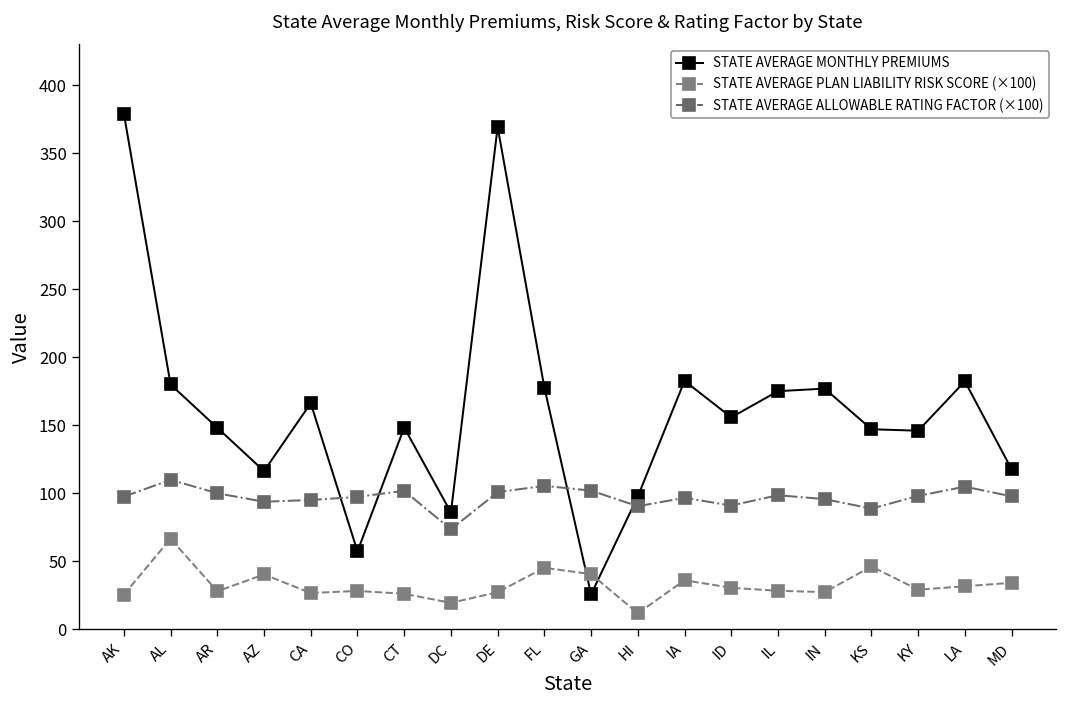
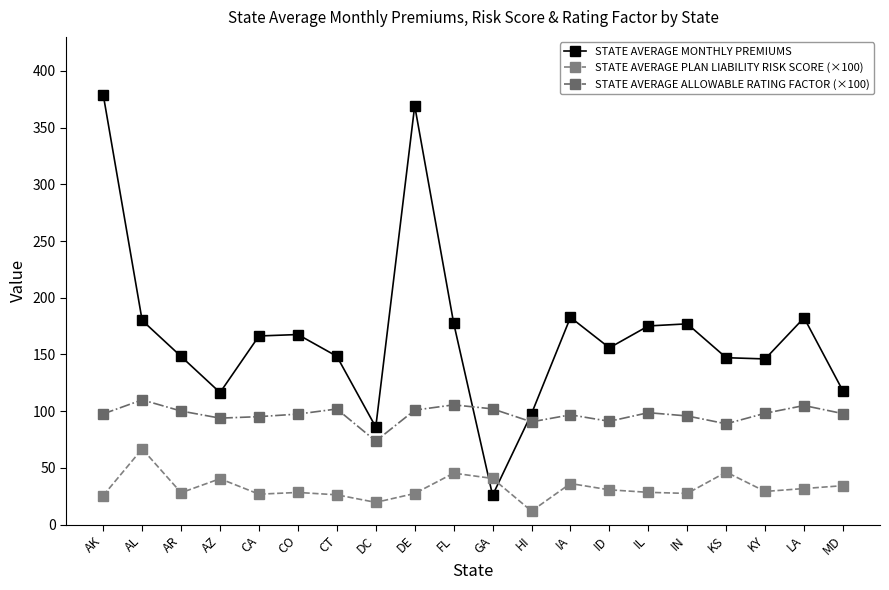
STATE AVERAGE MONTHLY PREMIUMS, CO: 57 -> 168
